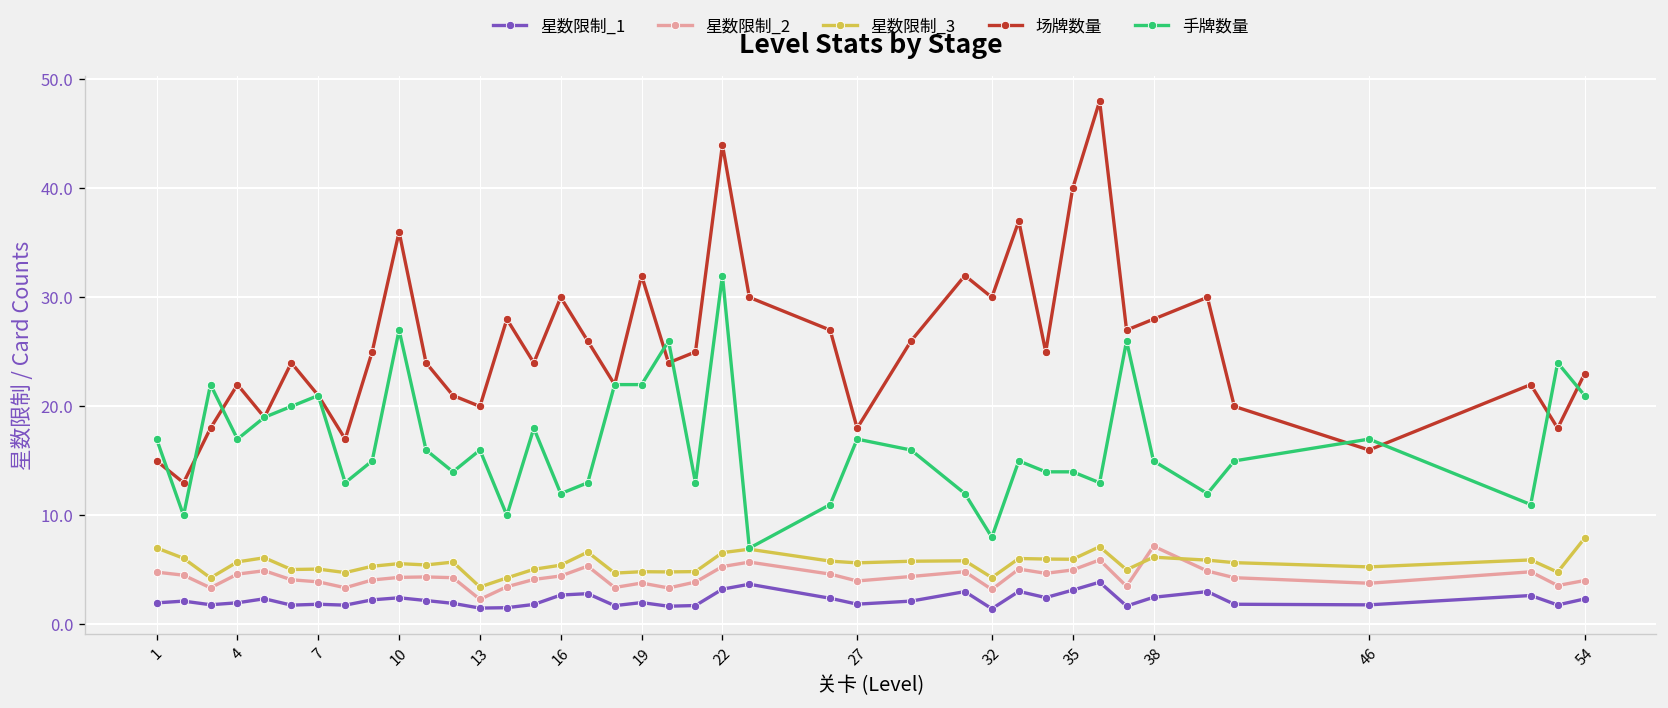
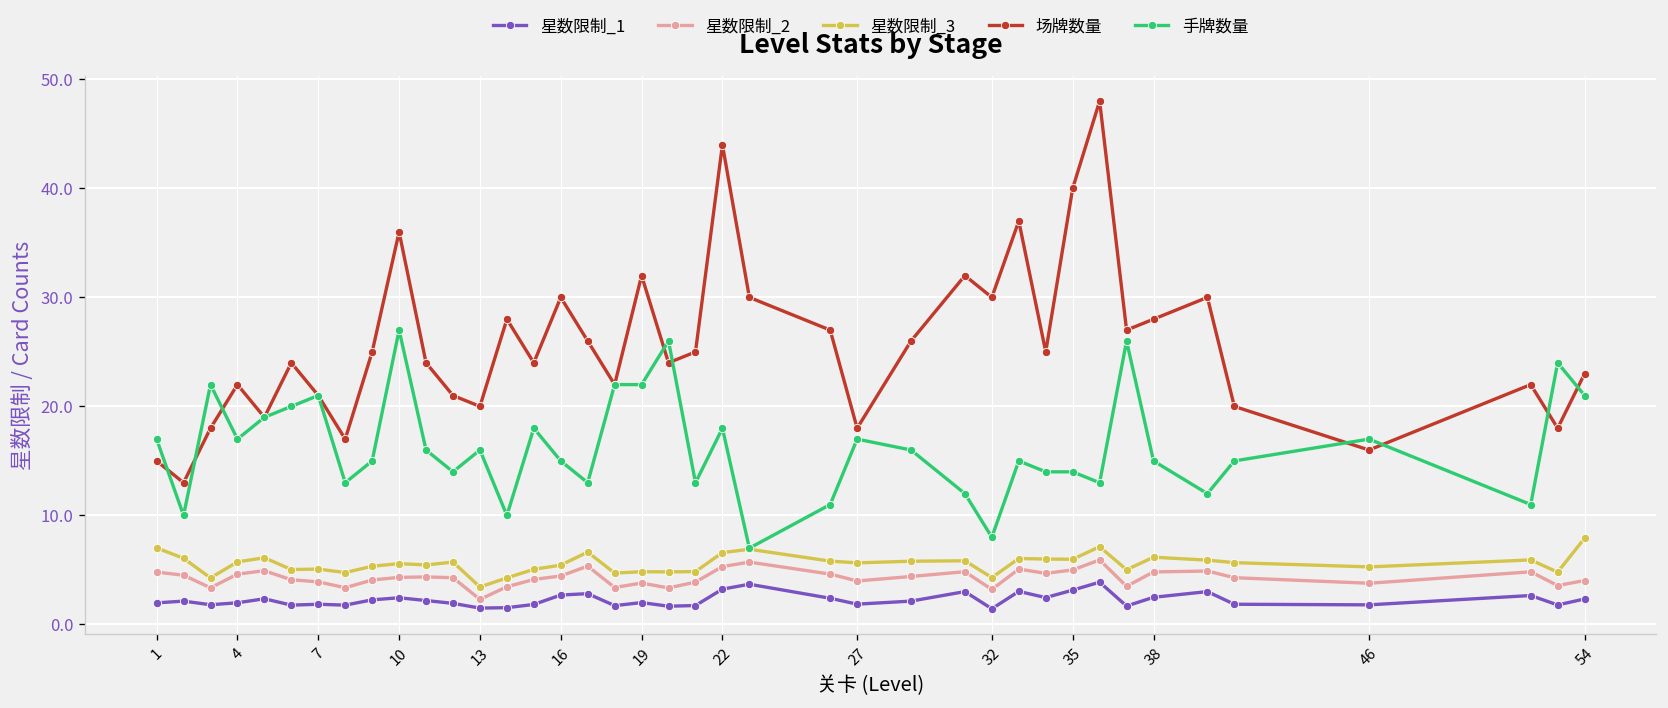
手牌数量, 16: 12 -> 15
手牌数量, 22: 32 -> 18
星数限制_2, 38: 7 -> 5
